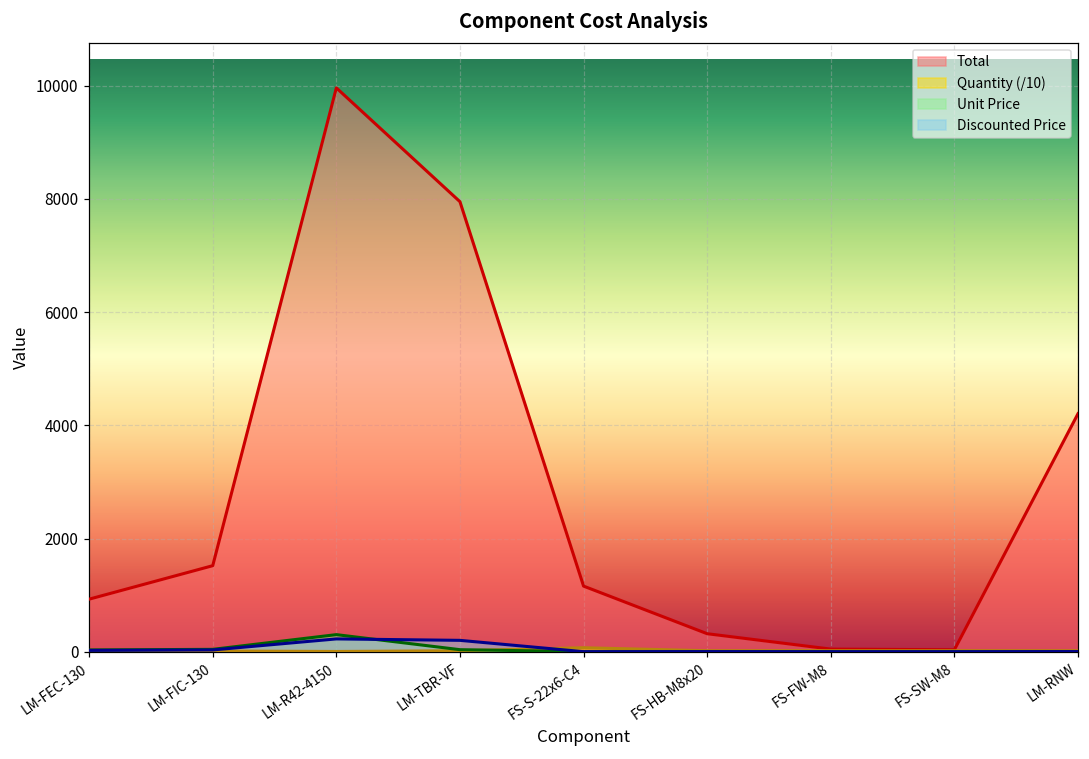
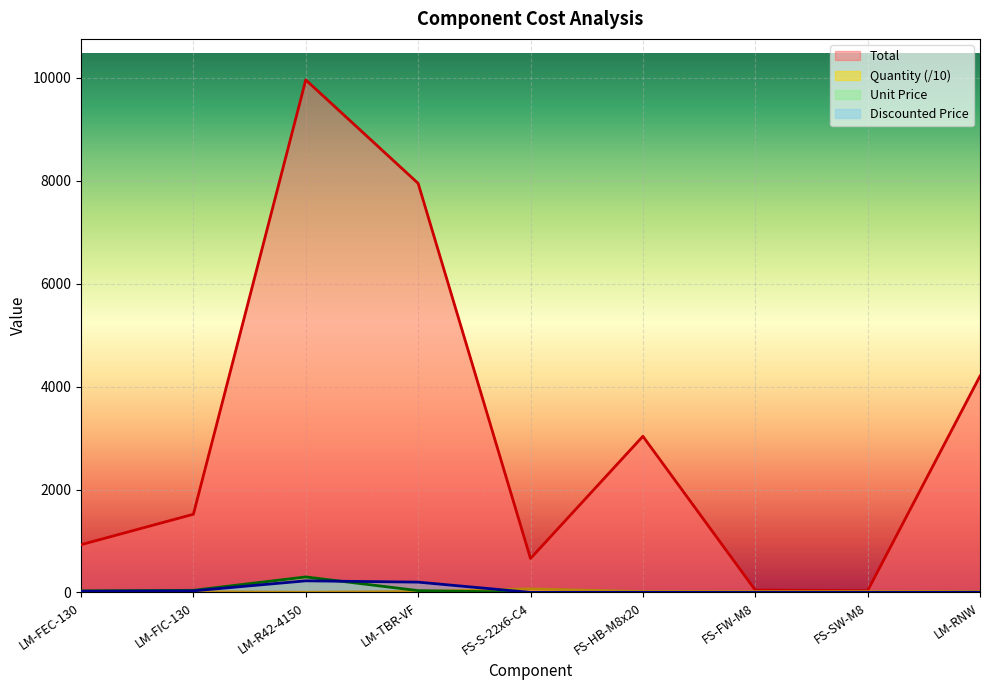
Total, FS-S-22x6-C4: 1200 -> 700
Total, FS-HB-M8x20: 300 -> 3000
